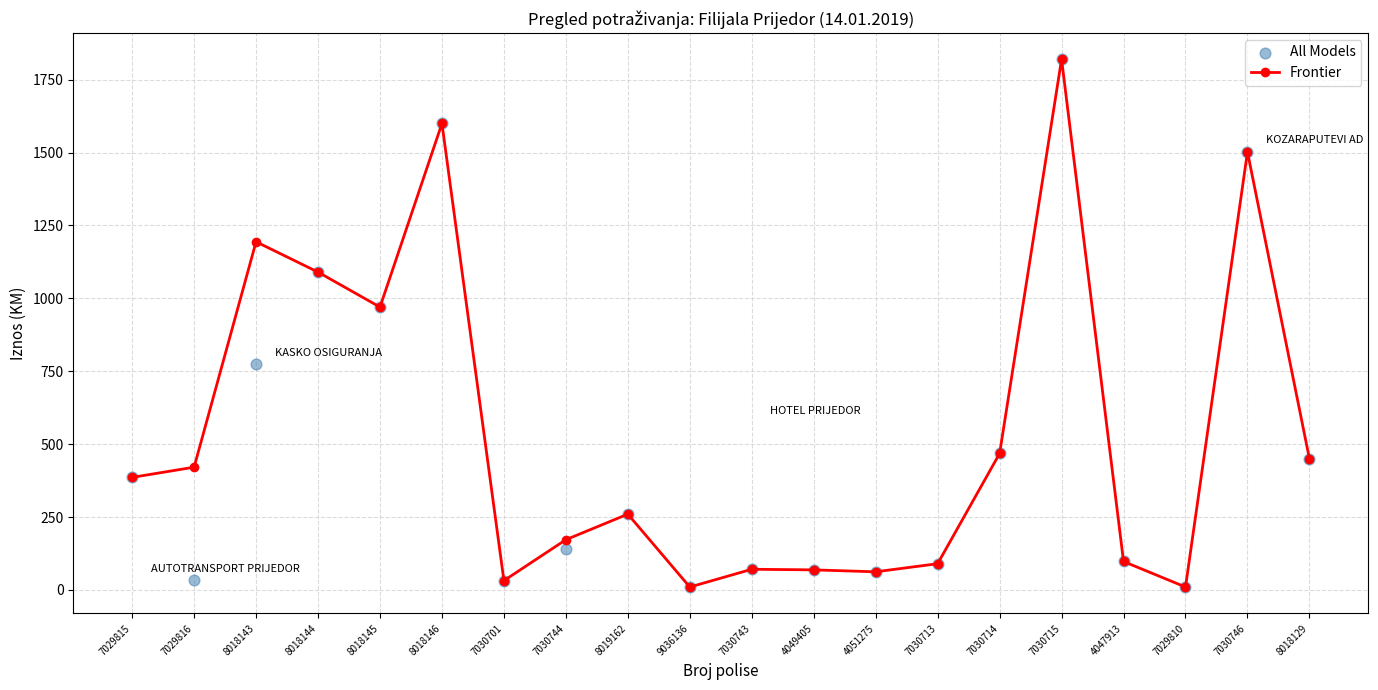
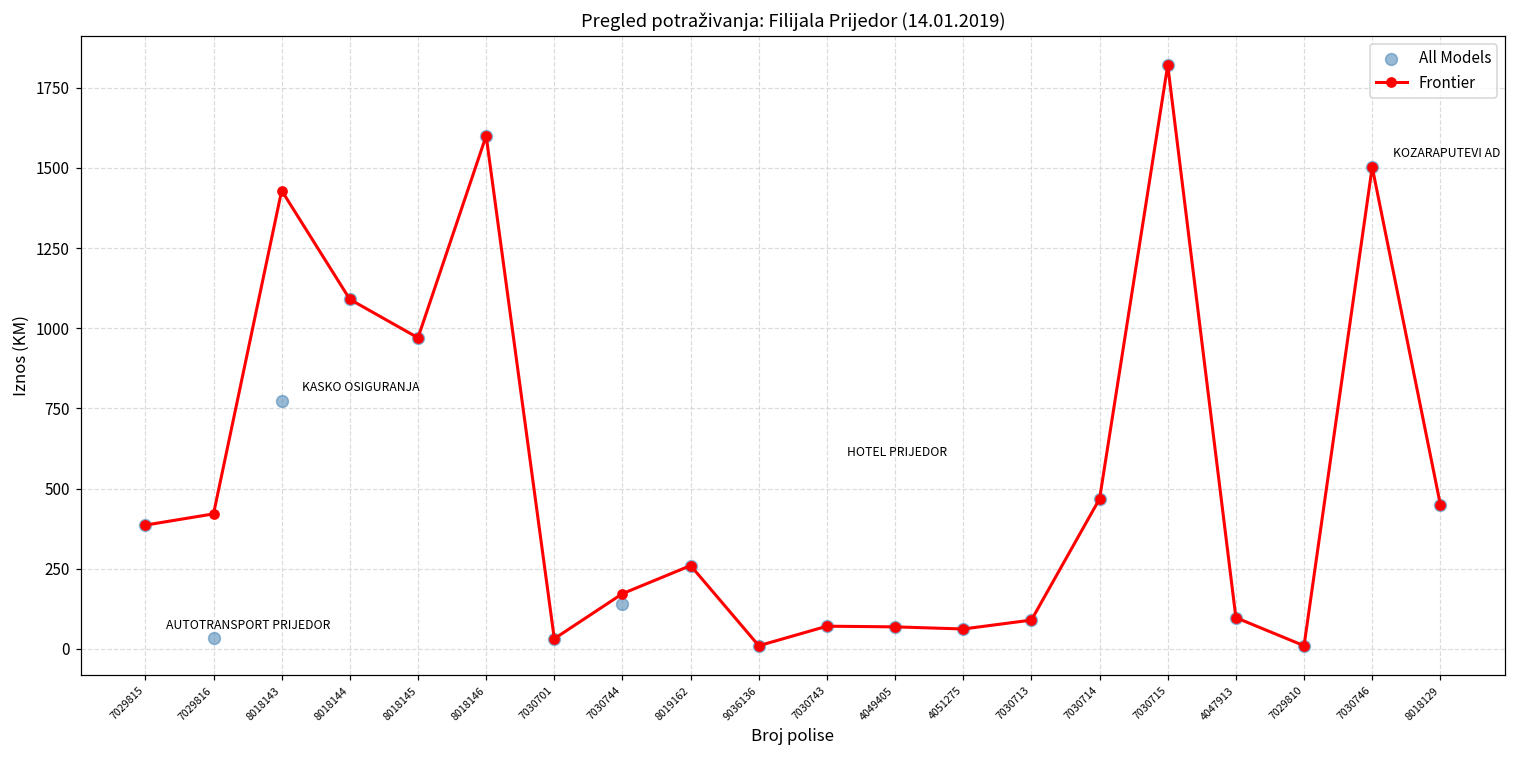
Frontier, 8018143: 1190 -> 1430
